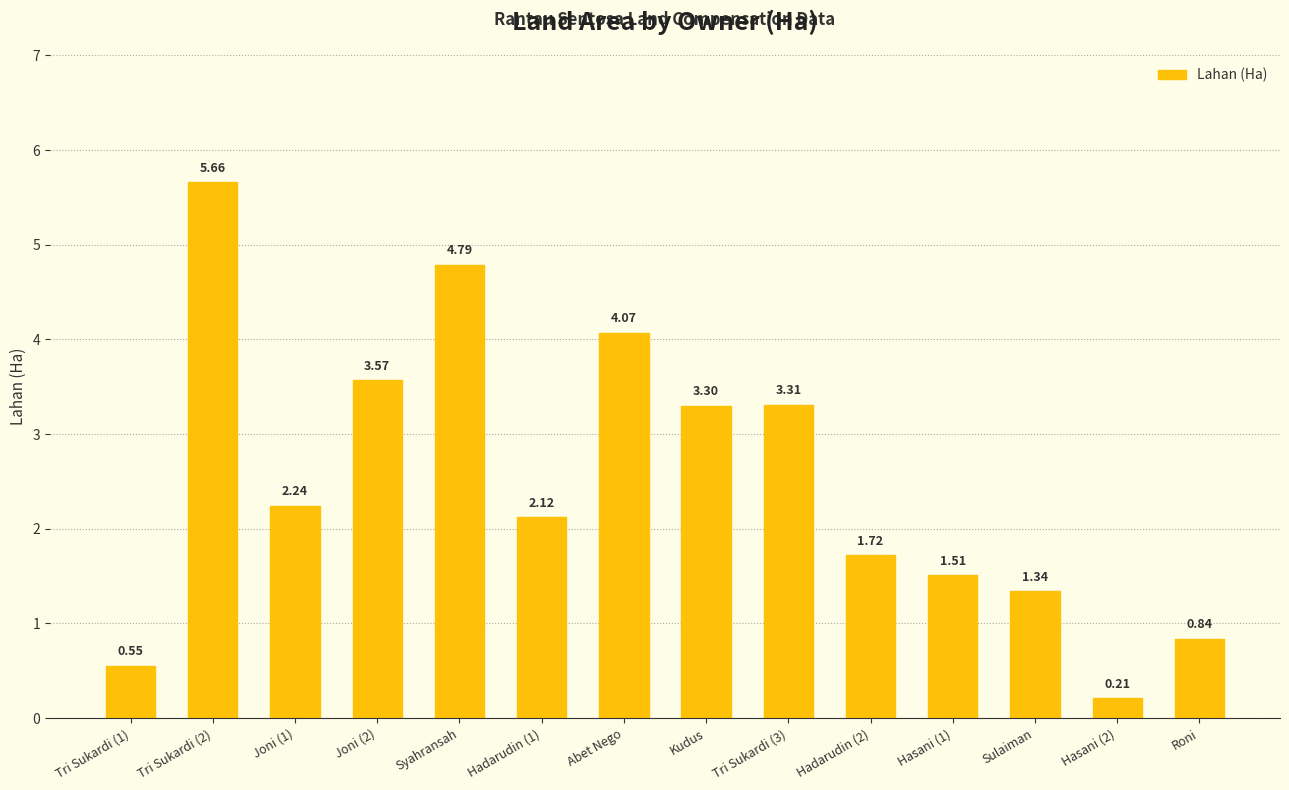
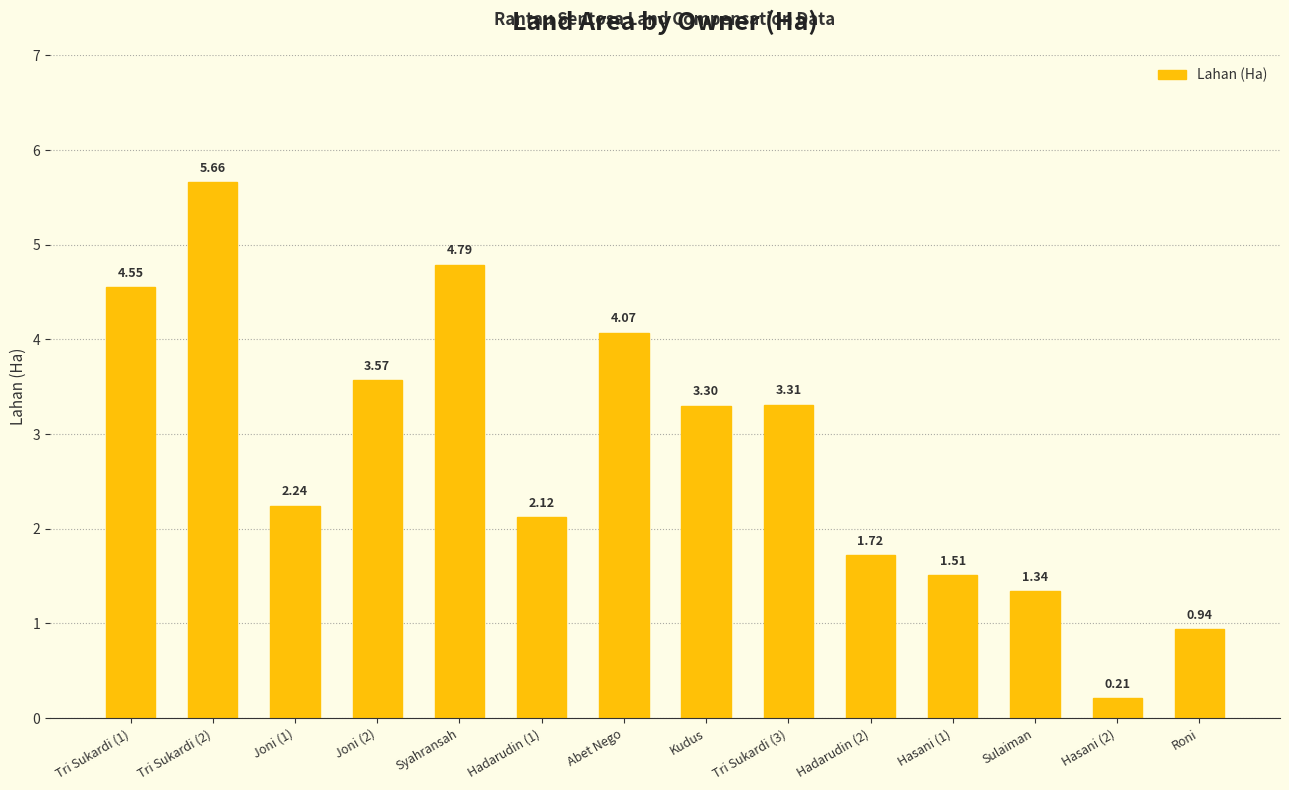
Tri Sukardi (1): 0.55 -> 4.55
Roni: 0.84 -> 0.94
